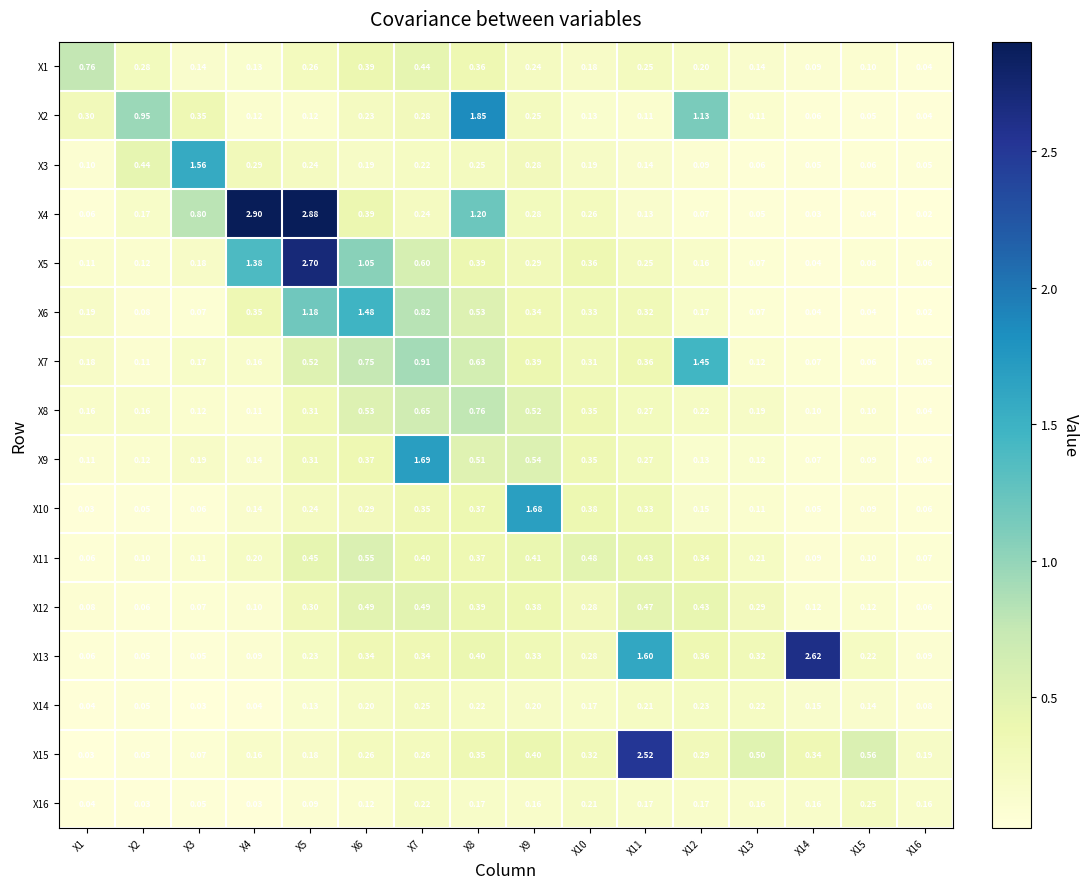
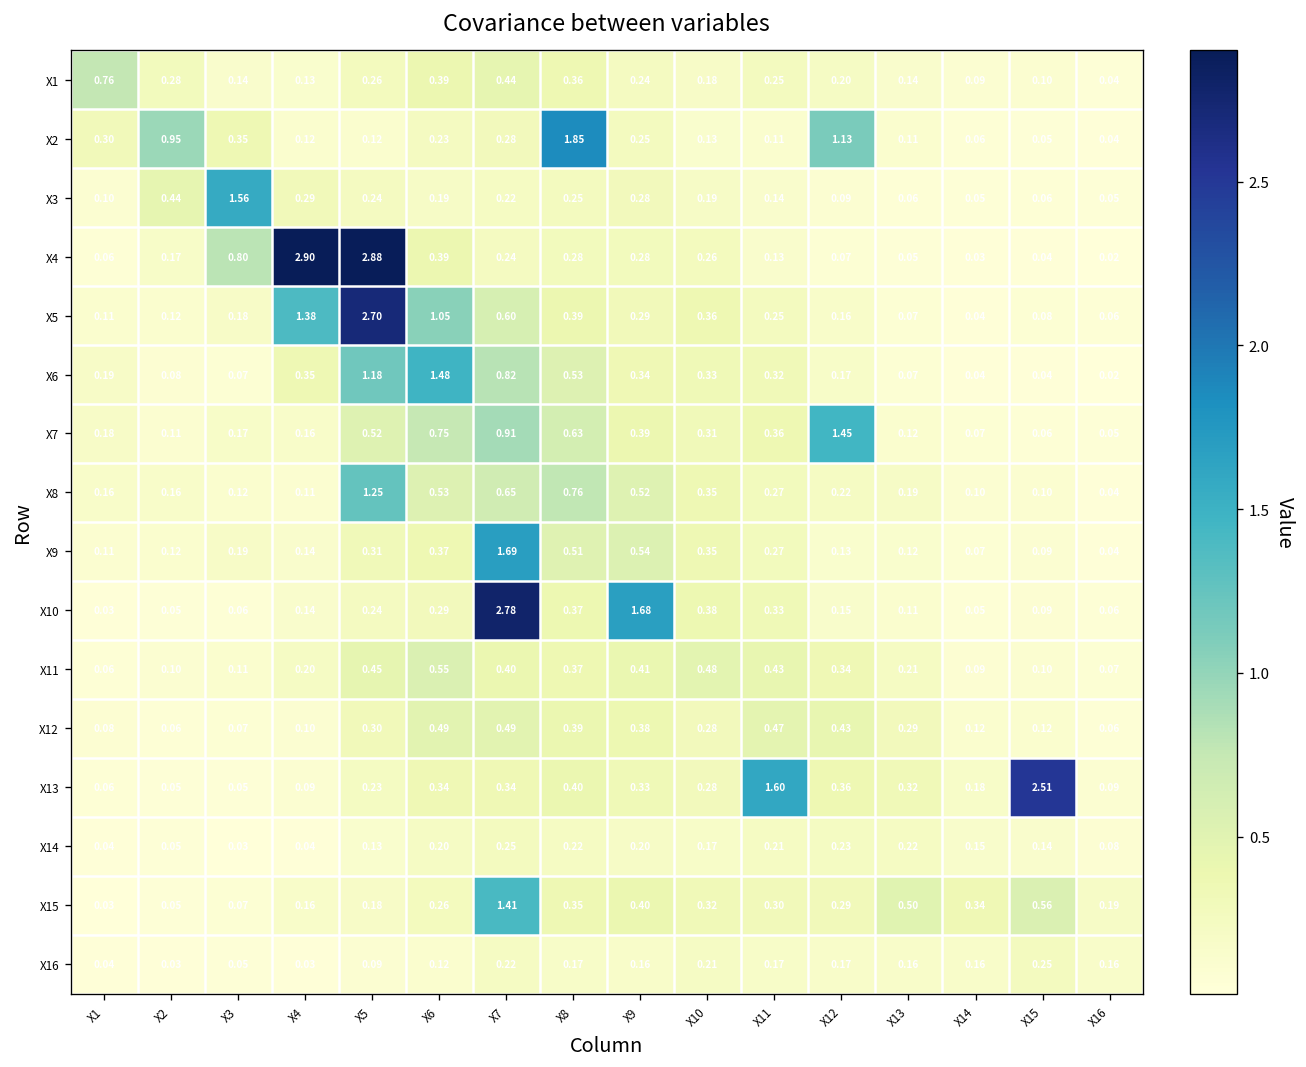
X4, X8: 1.20 -> 0.28
X8, X5: 0.31 -> 1.25
X10, X7: 0.35 -> 2.78
X13, X14: 2.62 -> 0.18
X13, X15: 0.22 -> 2.51
X15, X7: 0.26 -> 1.41
X15, X11: 2.52 -> 0.30
